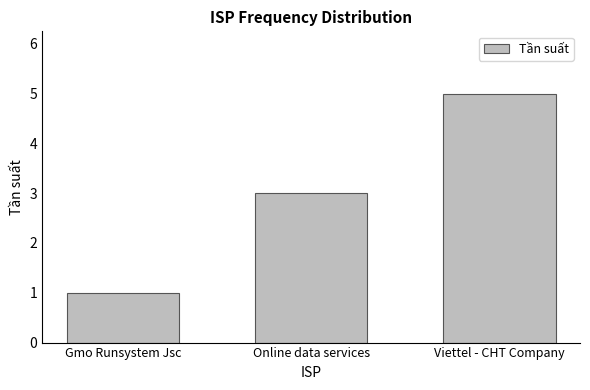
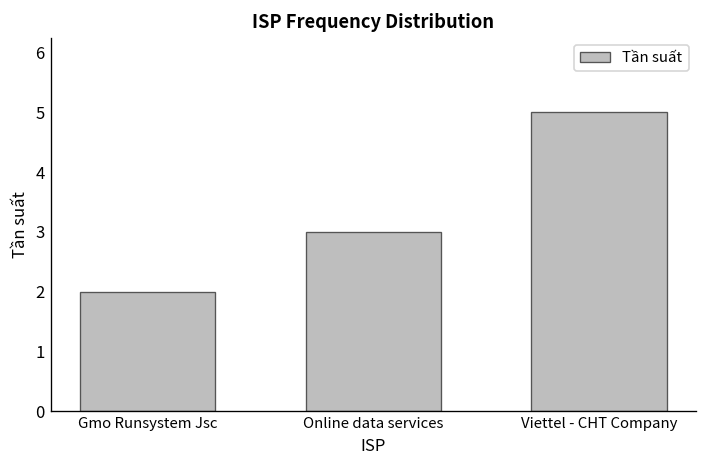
Gmo Runsystem Jsc: 1 -> 2
